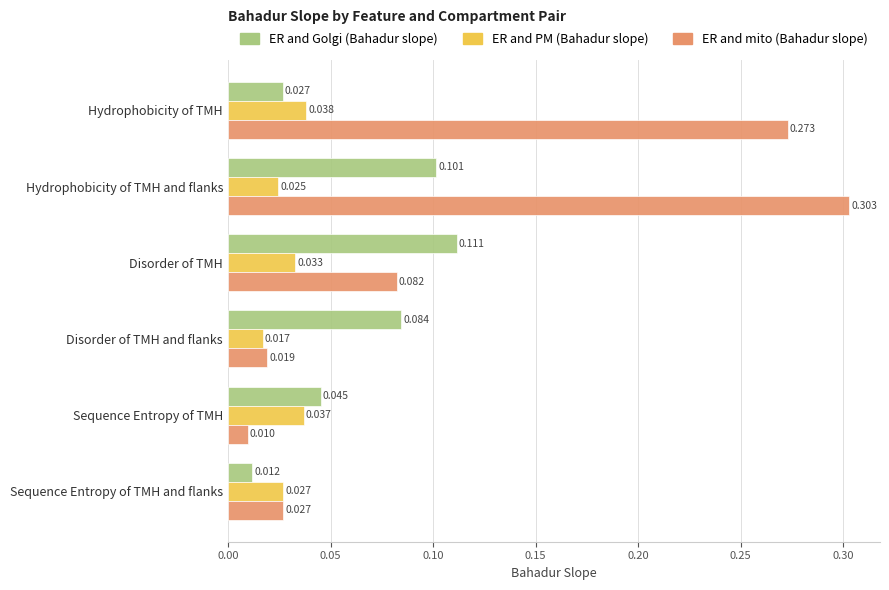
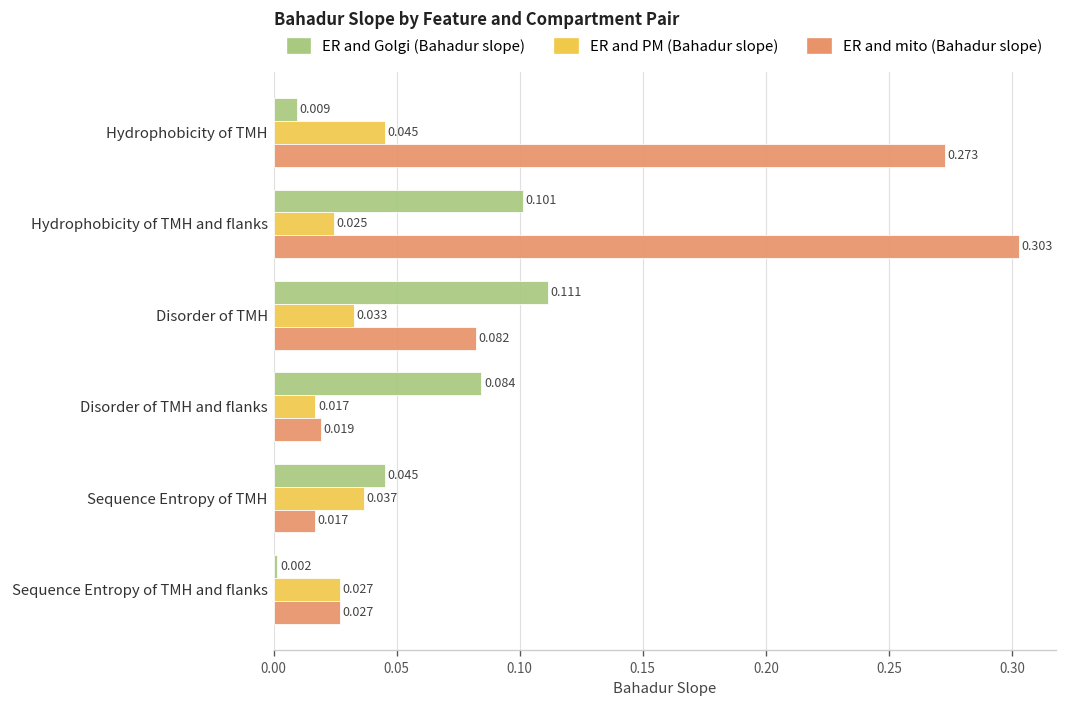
ER and Golgi (Bahadur slope), Hydrophobicity of TMH: 0.027 -> 0.009
ER and PM (Bahadur slope), Hydrophobicity of TMH: 0.038 -> 0.045
ER and mito (Bahadur slope), Sequence Entropy of TMH: 0.010 -> 0.017
ER and Golgi (Bahadur slope), Sequence Entropy of TMH and flanks: 0.012 -> 0.002
